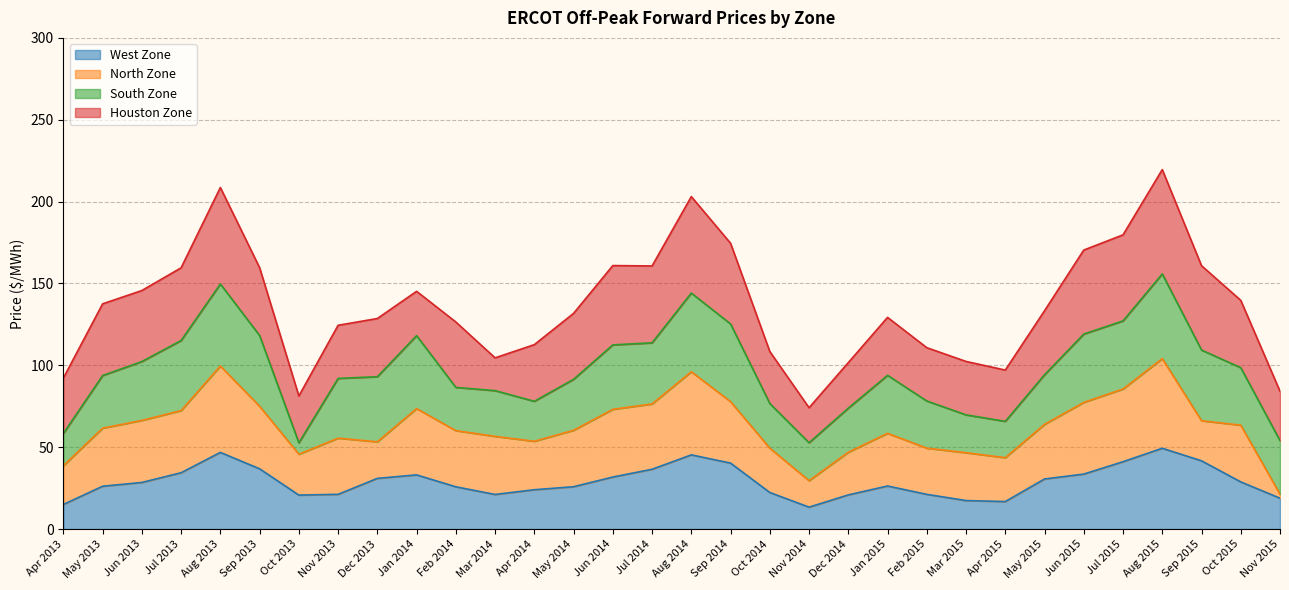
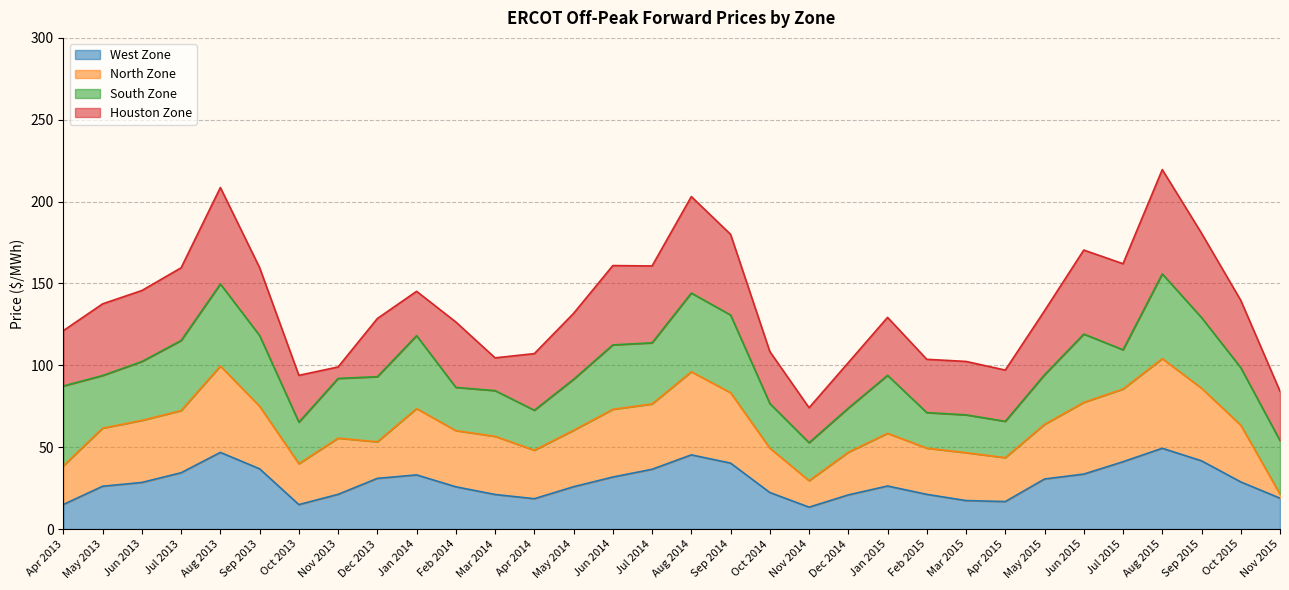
South Zone, Apr 2013: 20 -> 49
West Zone, Oct 2013: 21 -> 15
South Zone, Oct 2013: 7 -> 25
Houston Zone, Nov 2013: 32 -> 7
West Zone, Apr 2014: 24 -> 19
North Zone, Sep 2014: 38 -> 43
South Zone, Feb 2015: 29 -> 22
South Zone, Jul 2015: 42 -> 24
North Zone, Sep 2015: 24 -> 44
